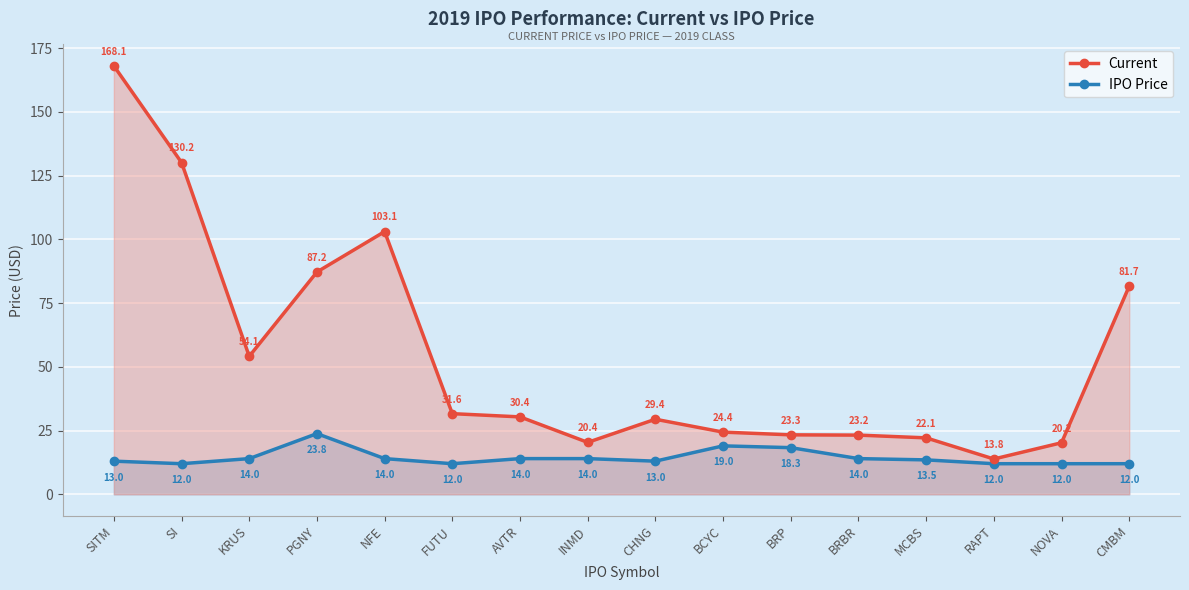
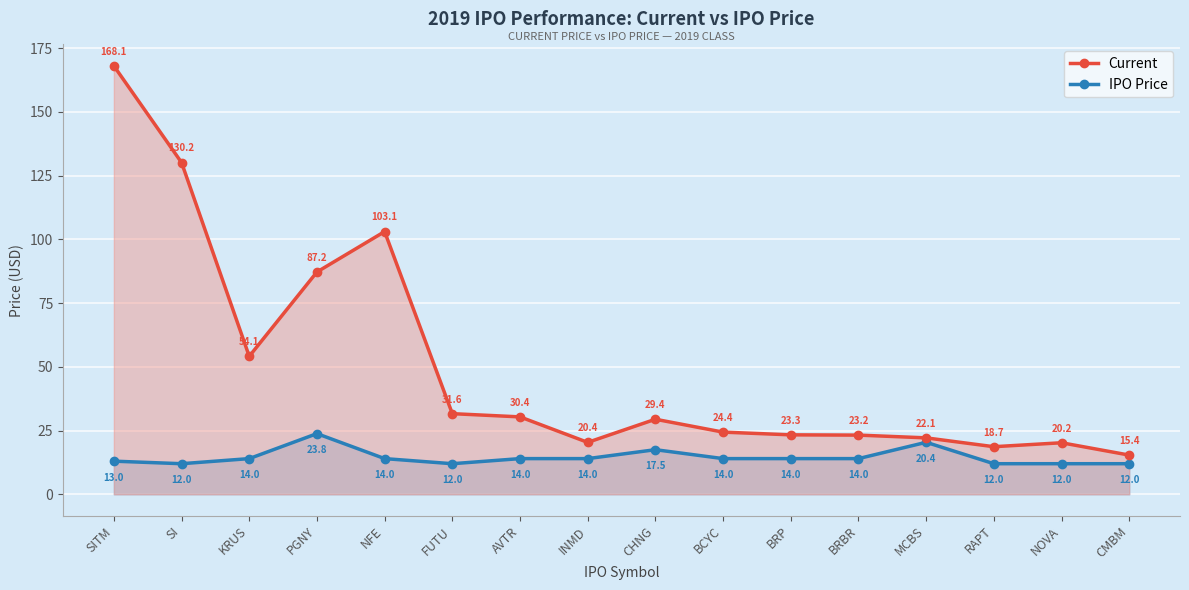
IPO Price, CHNG: 13.0 -> 17.5
IPO Price, BCYC: 19.0 -> 14.0
IPO Price, BRP: 18.3 -> 14.0
IPO Price, MCBS: 13.5 -> 20.4
Current, RAPT: 13.8 -> 18.7
Current, CMBM: 81.7 -> 15.4
